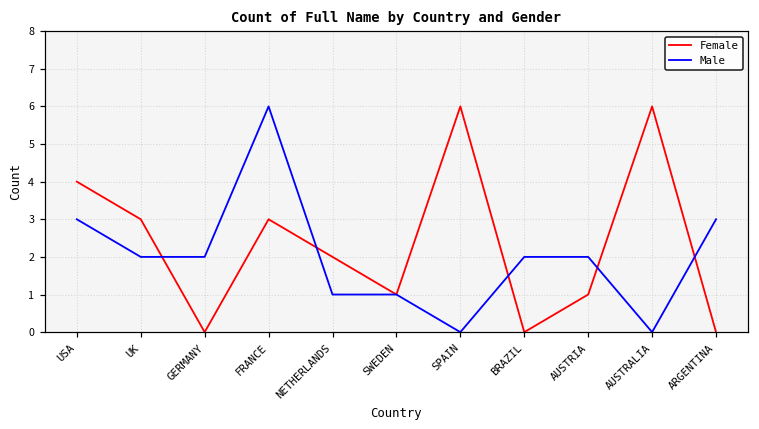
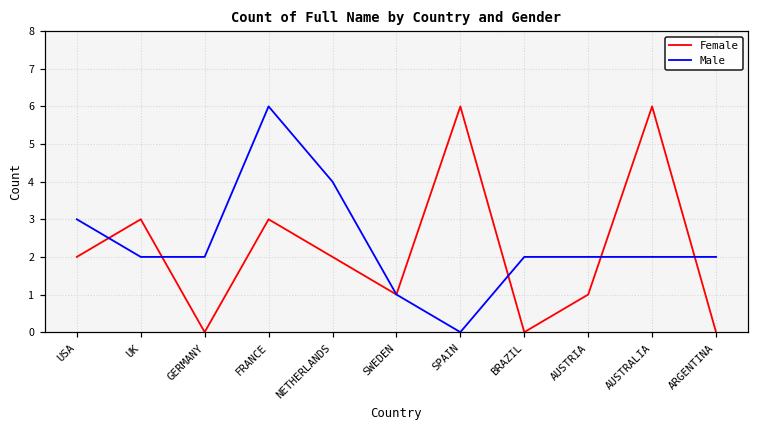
Female, USA: 4 -> 2
Male, NETHERLANDS: 1 -> 4
Male, AUSTRALIA: 0 -> 2
Male, ARGENTINA: 3 -> 2
